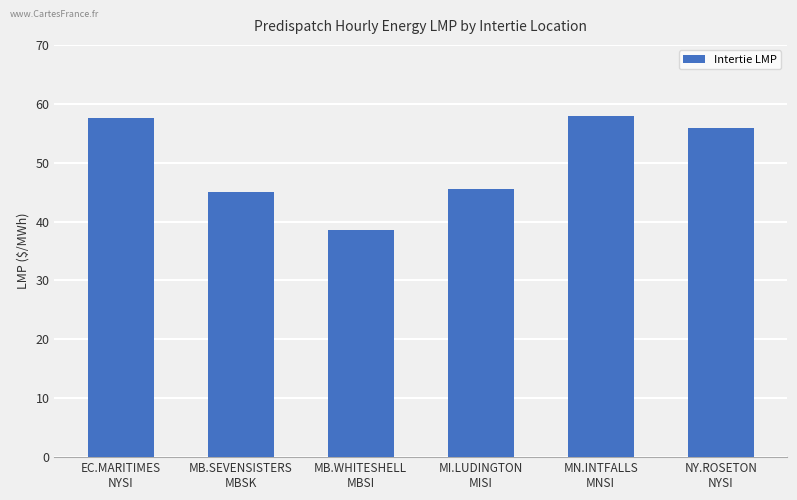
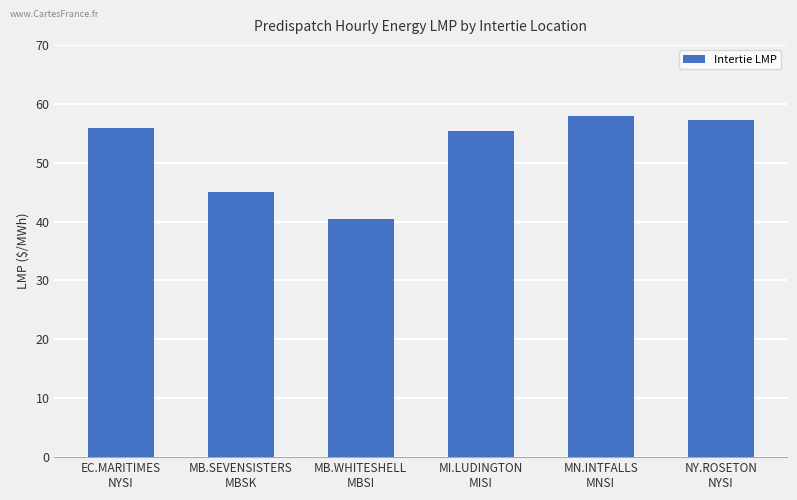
EC.MARITIMES NYSI: 58 -> 56
MB.WHITESHELL MBSI: 39 -> 40
MI.LUDINGTON MISI: 46 -> 55
NY.ROSETON NYSI: 56 -> 57
